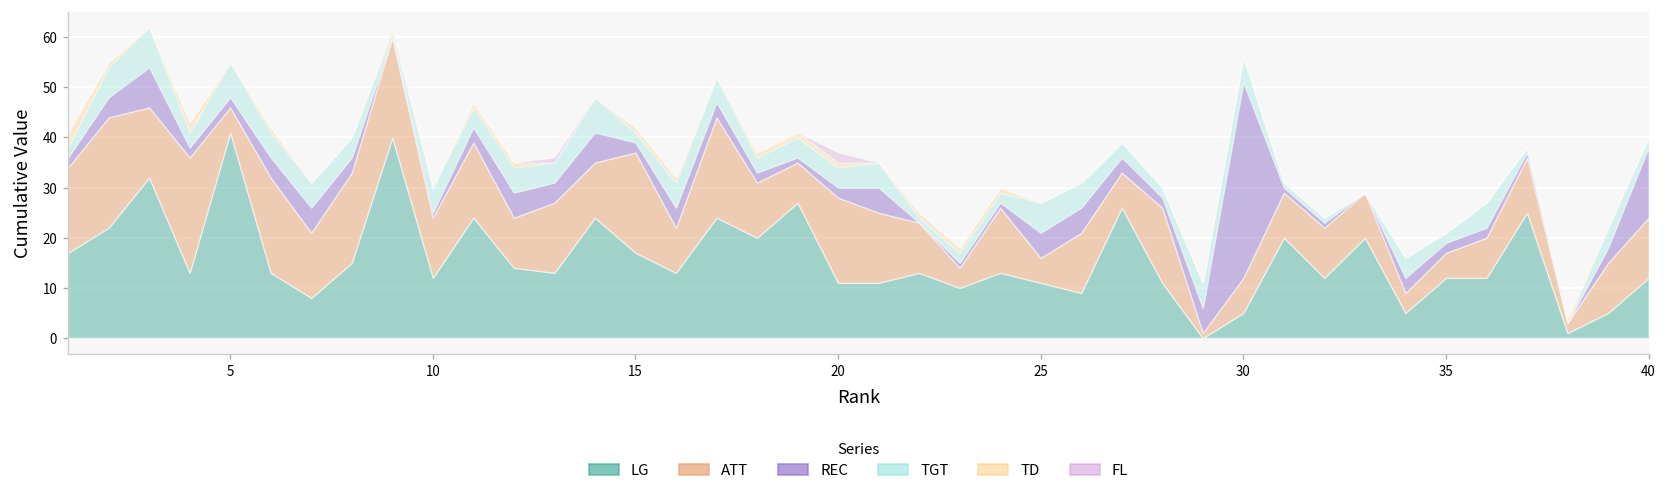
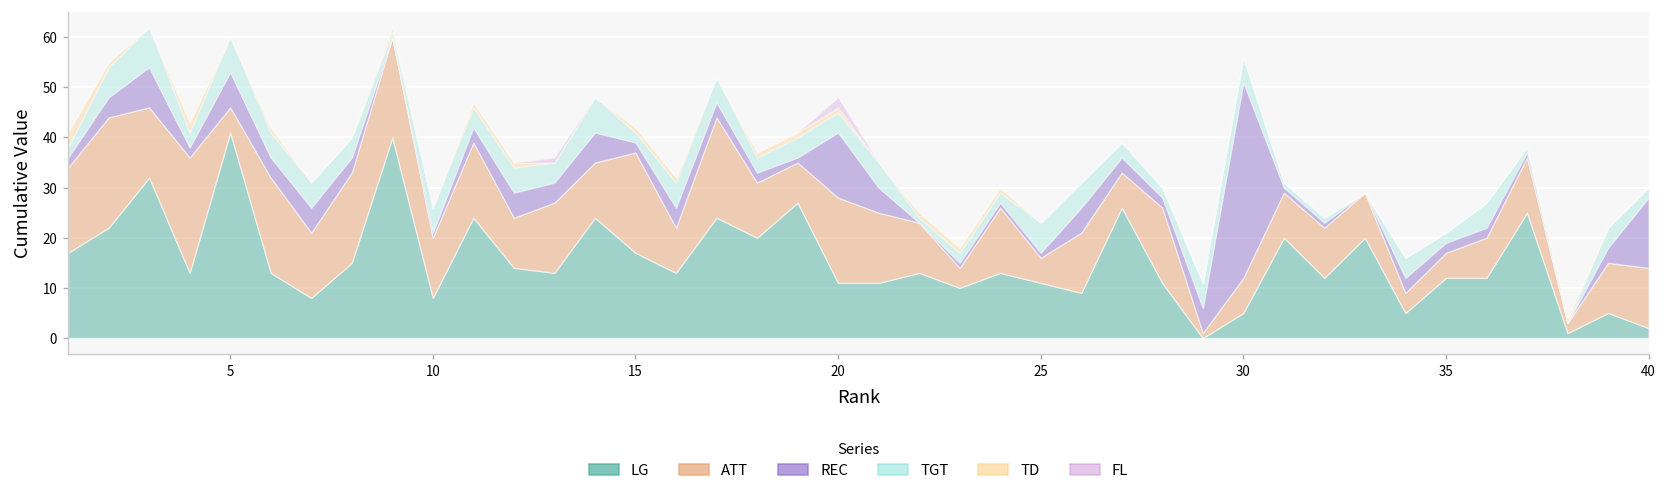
REC, 5: 2 -> 7
LG, 10: 12 -> 8
REC, 20: 2 -> 13
REC, 25: 5 -> 1
LG, 40: 12 -> 2
